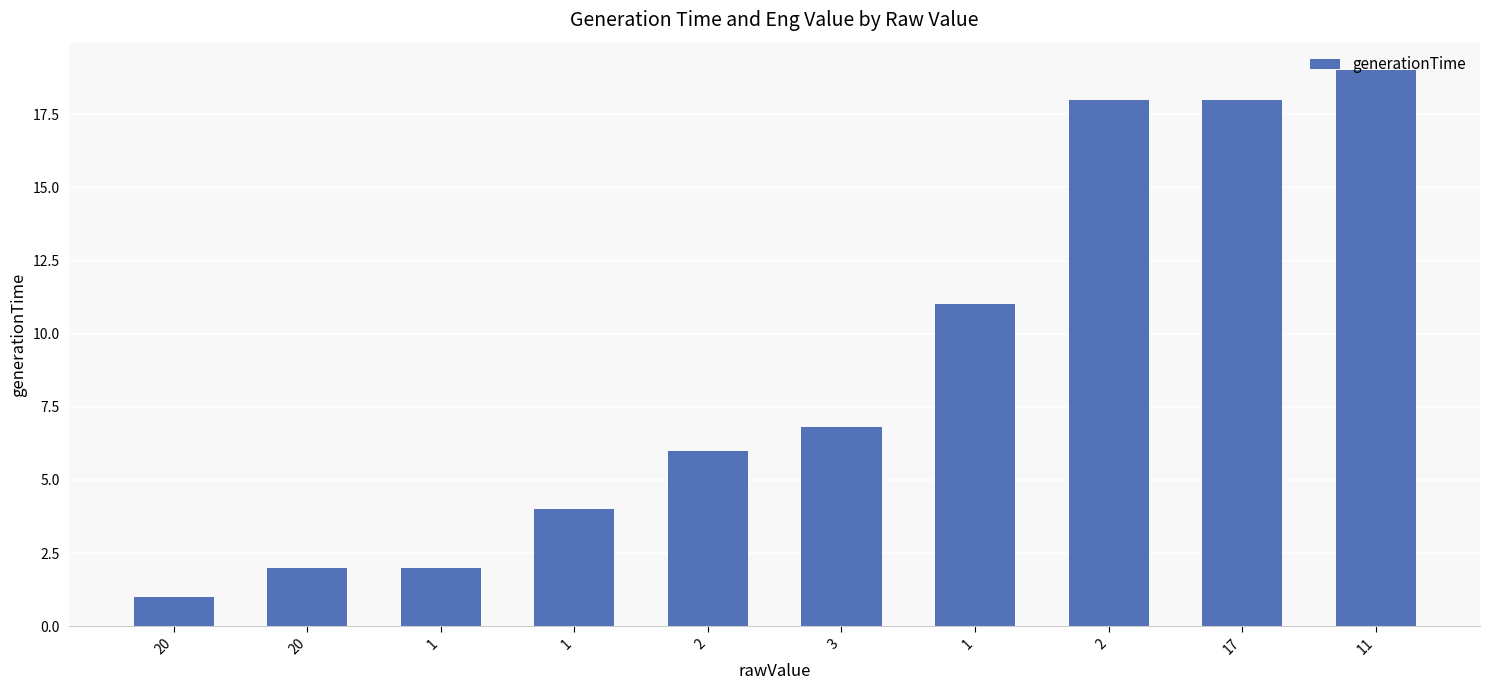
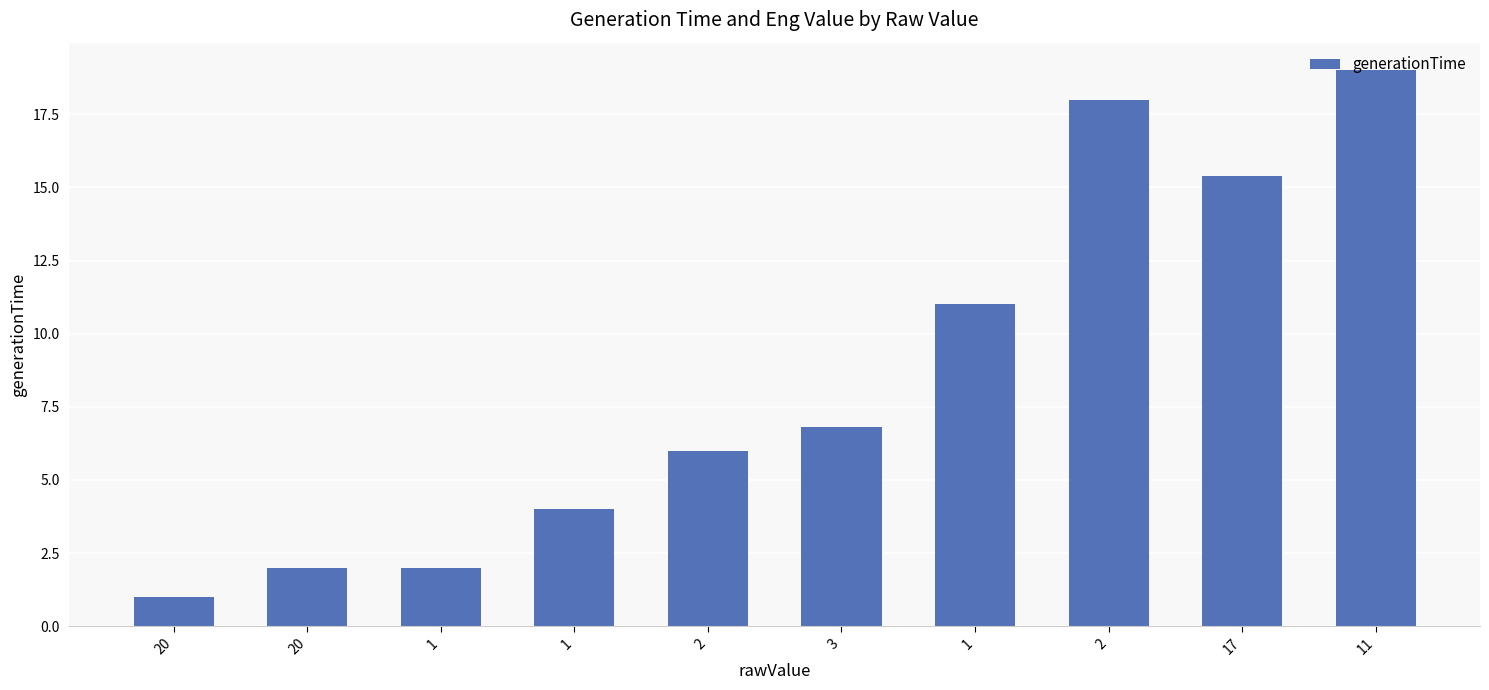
17: 18.0 -> 15.4
